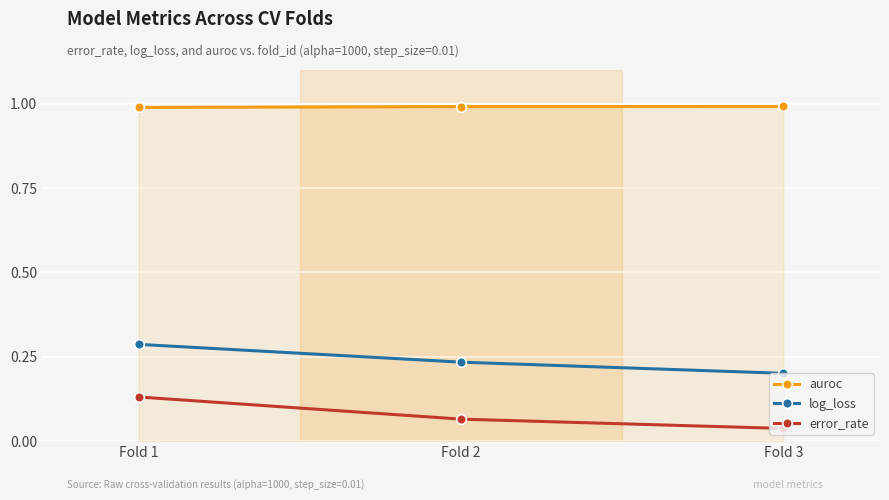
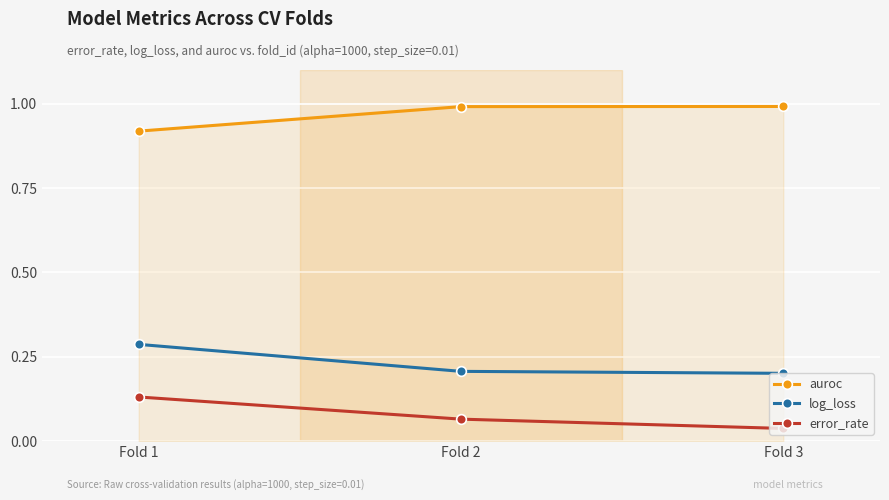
auroc, Fold 1: 0.99 -> 0.92
log_loss, Fold 2: 0.23 -> 0.21
